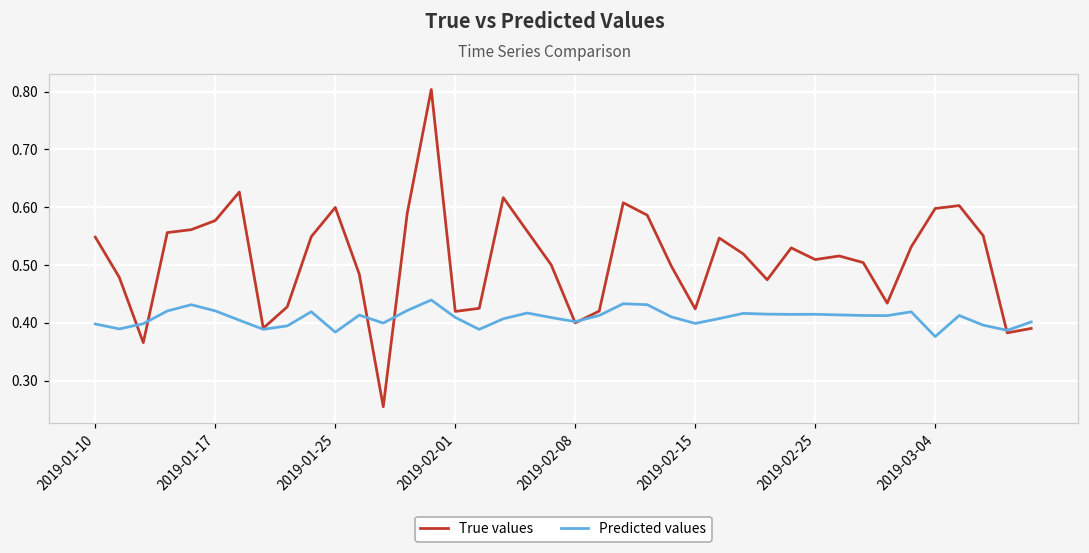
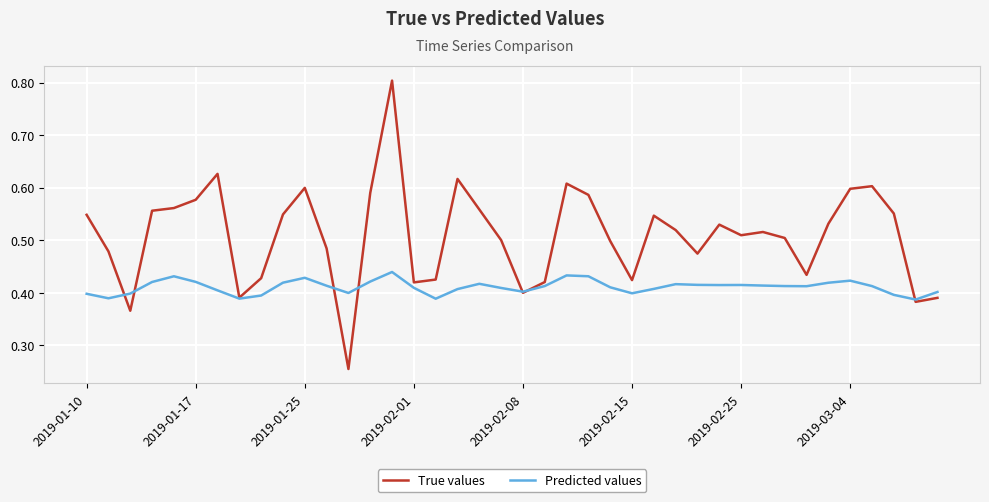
Predicted values, 2019-01-25: 0.38 -> 0.43
Predicted values, 2019-03-04: 0.38 -> 0.42
